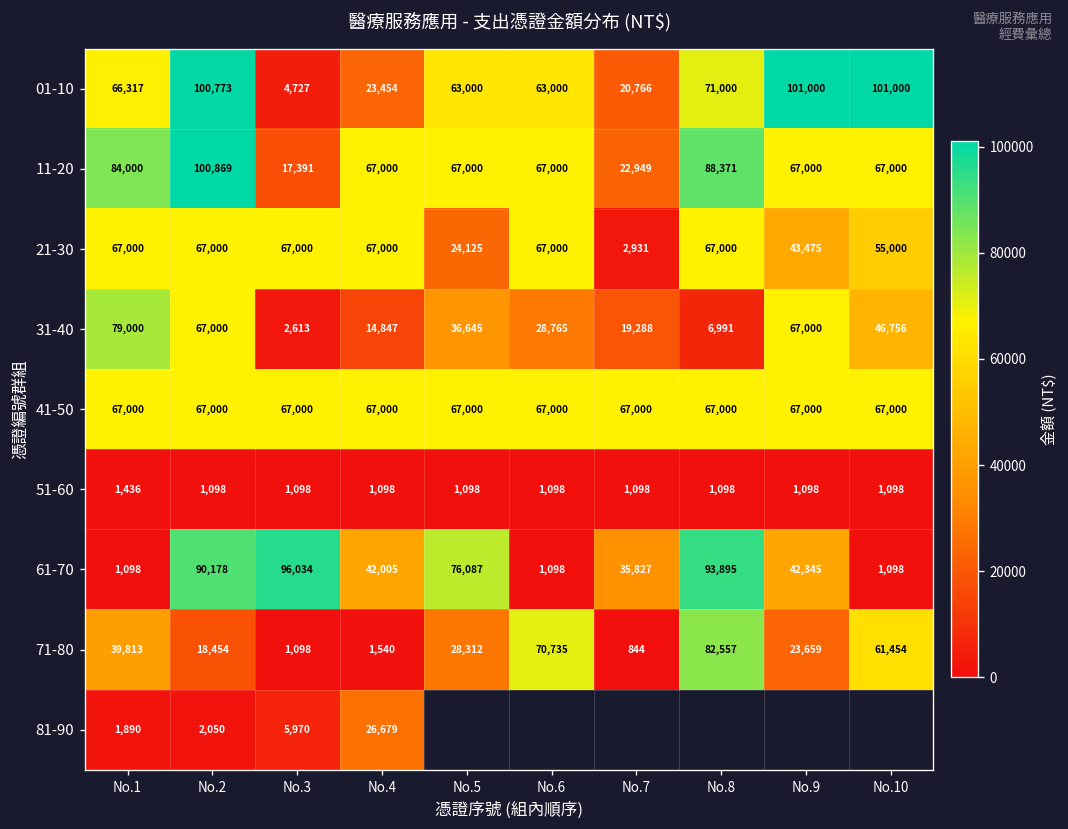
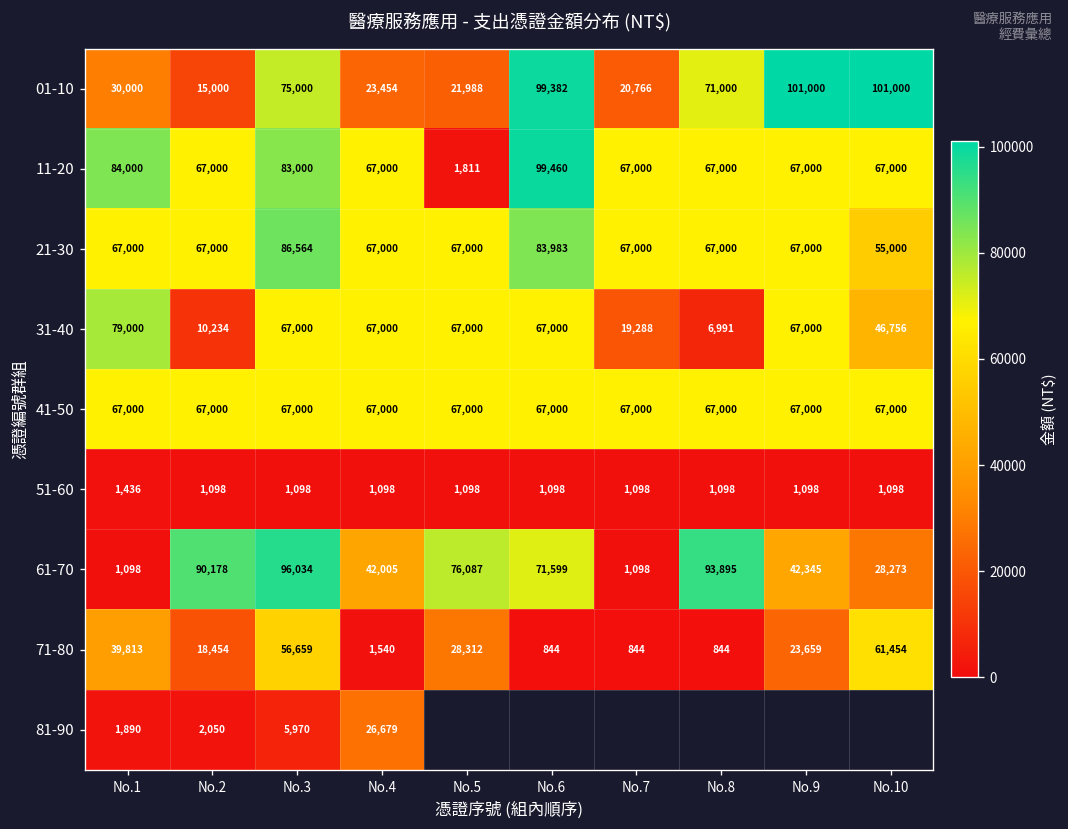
01-10, No.1: 66,317 -> 30,000
01-10, No.2: 100,773 -> 15,000
01-10, No.3: 4,727 -> 75,000
01-10, No.5: 63,000 -> 21,988
01-10, No.6: 63,000 -> 99,382
11-20, No.2: 100,869 -> 67,000
11-20, No.3: 17,391 -> 83,000
11-20, No.5: 67,000 -> 1,811
11-20, No.6: 67,000 -> 99,460
11-20, No.7: 22,949 -> 67,000
11-20, No.8: 88,371 -> 67,000
21-30, No.3: 67,000 -> 86,564
21-30, No.5: 24,125 -> 67,000
21-30, No.6: 67,000 -> 83,983
21-30, No.7: 2,931 -> 67,000
21-30, No.9: 43,475 -> 67,000
31-40, No.2: 67,000 -> 10,234
31-40, No.3: 2,613 -> 67,000
31-40, No.4: 14,847 -> 67,000
31-40, No.5: 36,645 -> 67,000
31-40, No.6: 28,765 -> 67,000
61-70, No.6: 1,098 -> 71,599
61-70, No.7: 35,827 -> 1,098
61-70, No.10: 1,098 -> 28,273
71-80, No.3: 1,098 -> 56,659
71-80, No.6: 70,735 -> 844
71-80, No.8: 82,557 -> 844
